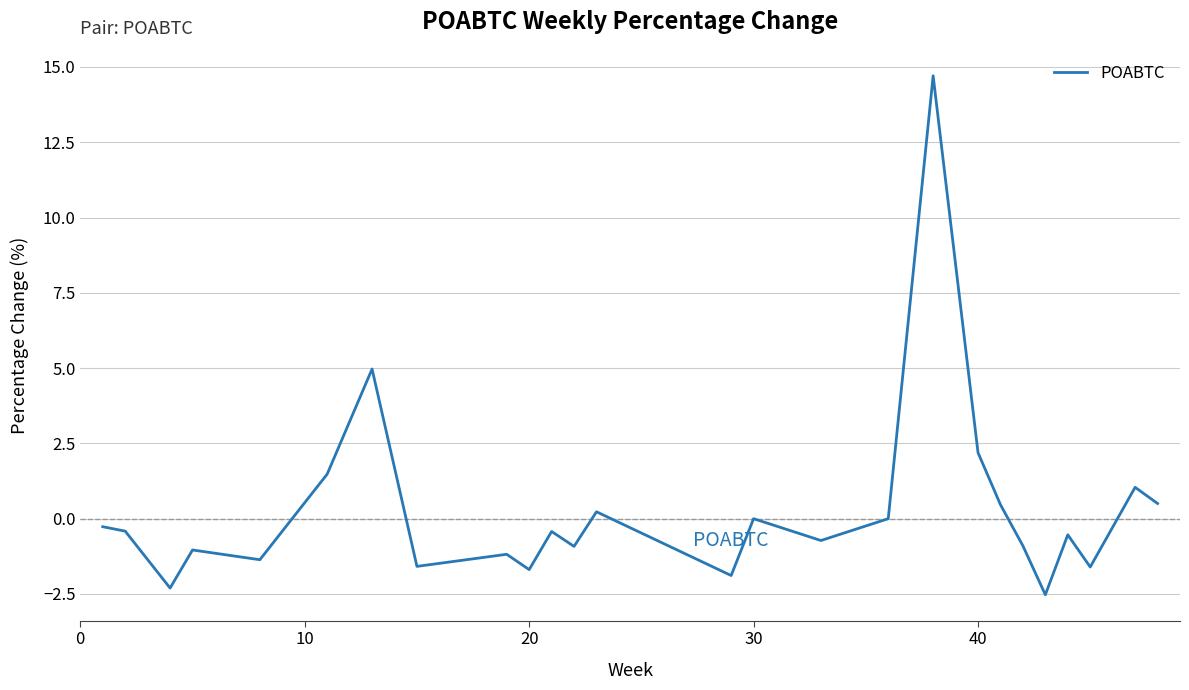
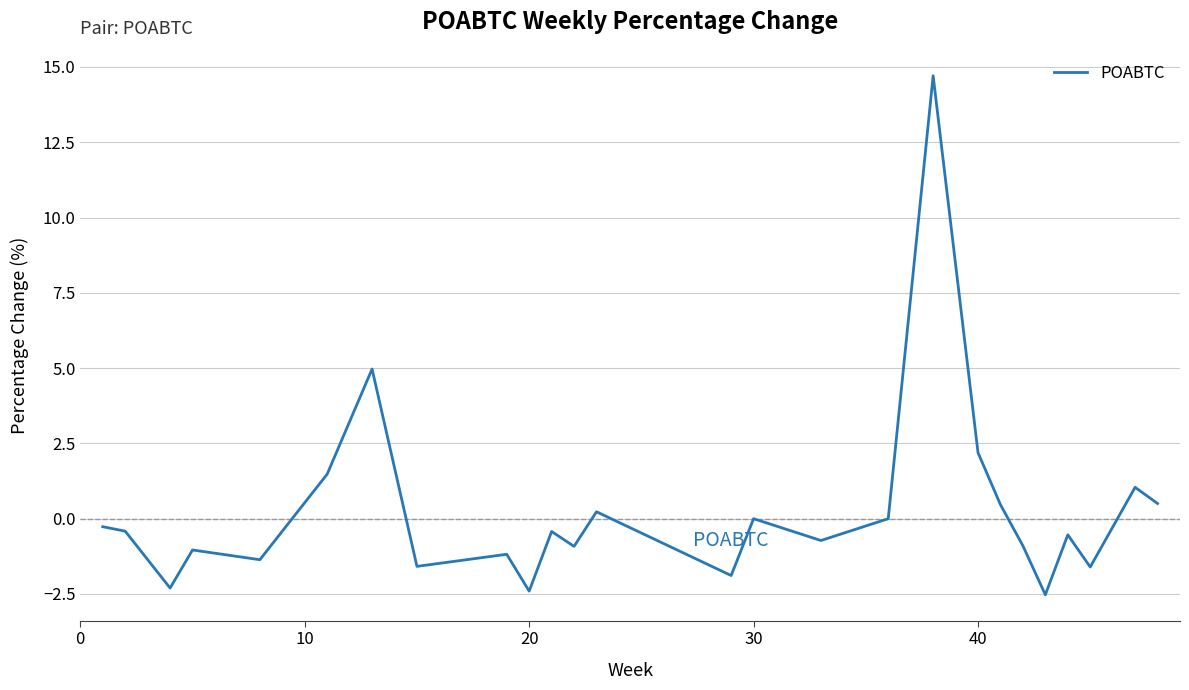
20: -1.7 -> -2.4
